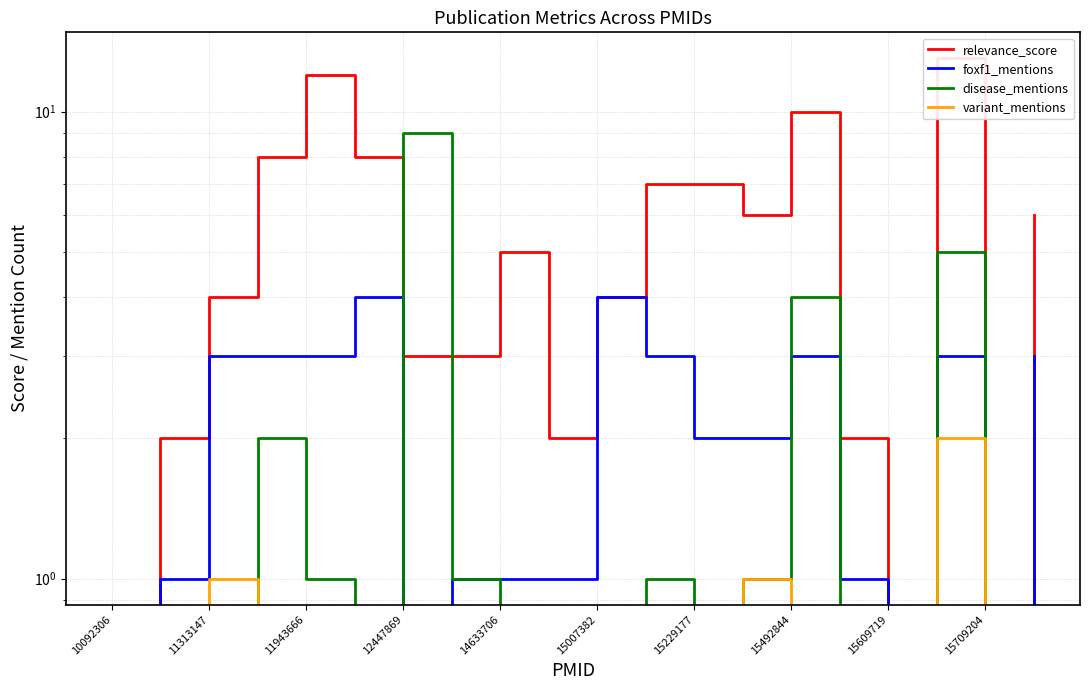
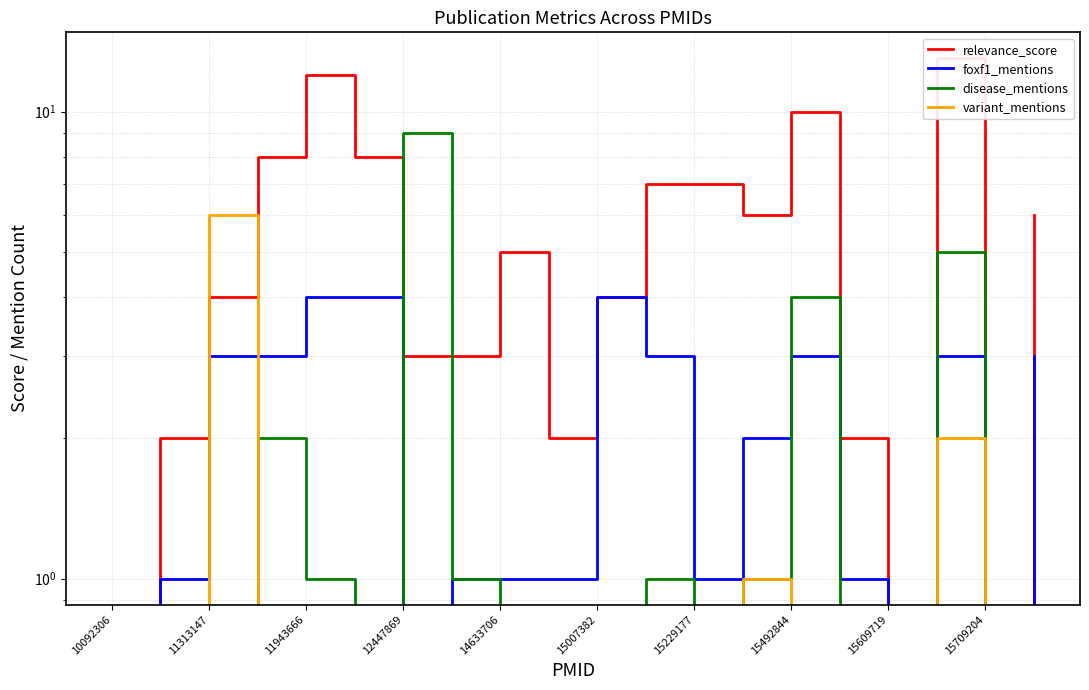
variant_mentions, 11313147: 1 -> 6
foxf1_mentions, 11943666: 3 -> 4
foxf1_mentions, 15229177: 2 -> 1
